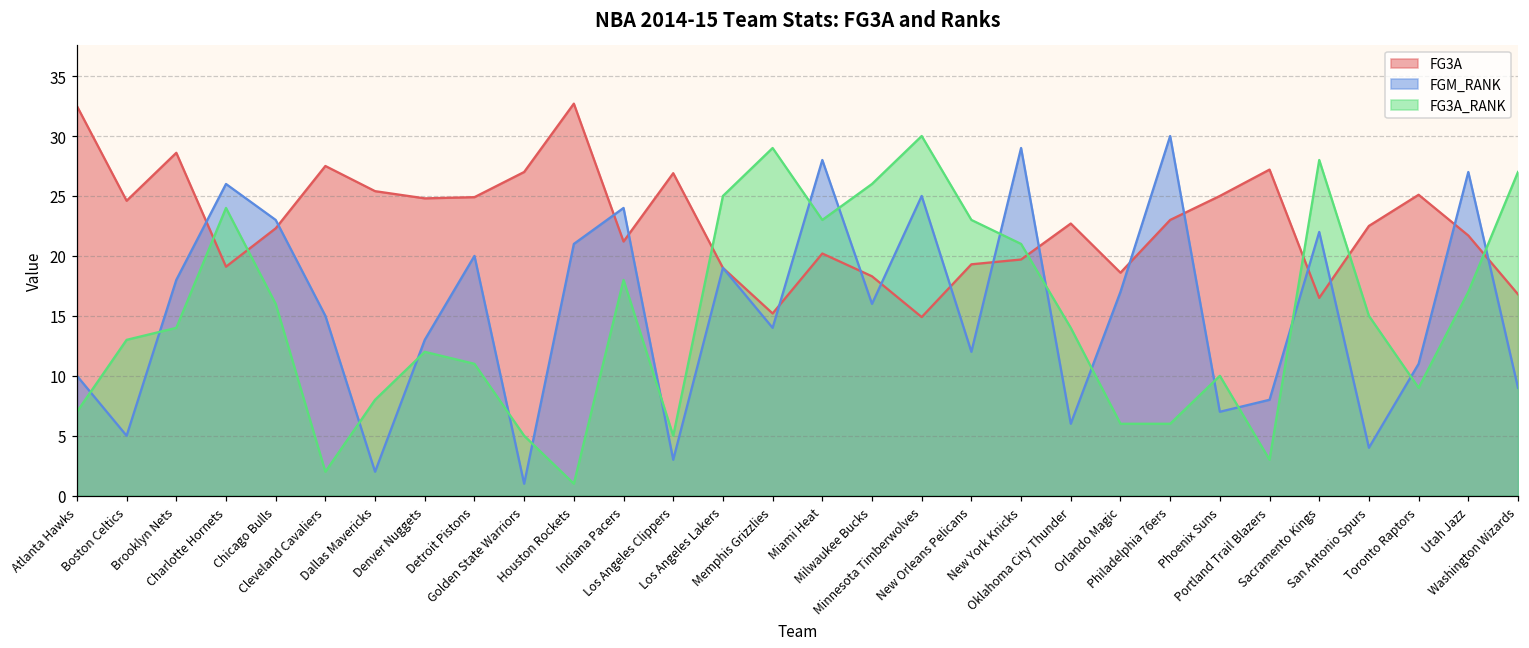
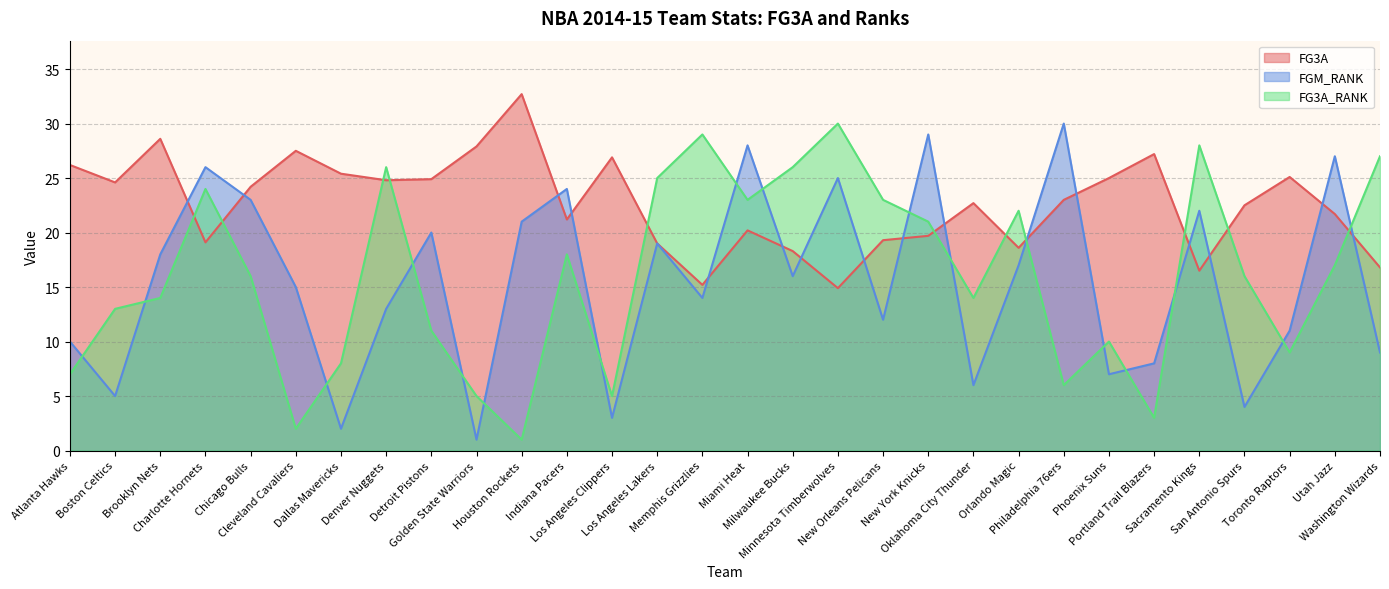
FG3A, Atlanta Hawks: 32.5 -> 26.2
FG3A, Chicago Bulls: 22.3 -> 24.2
FG3A_RANK, Denver Nuggets: 12 -> 26
FG3A, Golden State Warriors: 27.0 -> 27.9
FG3A_RANK, Orlando Magic: 6 -> 22
FG3A_RANK, San Antonio Spurs: 15 -> 16
